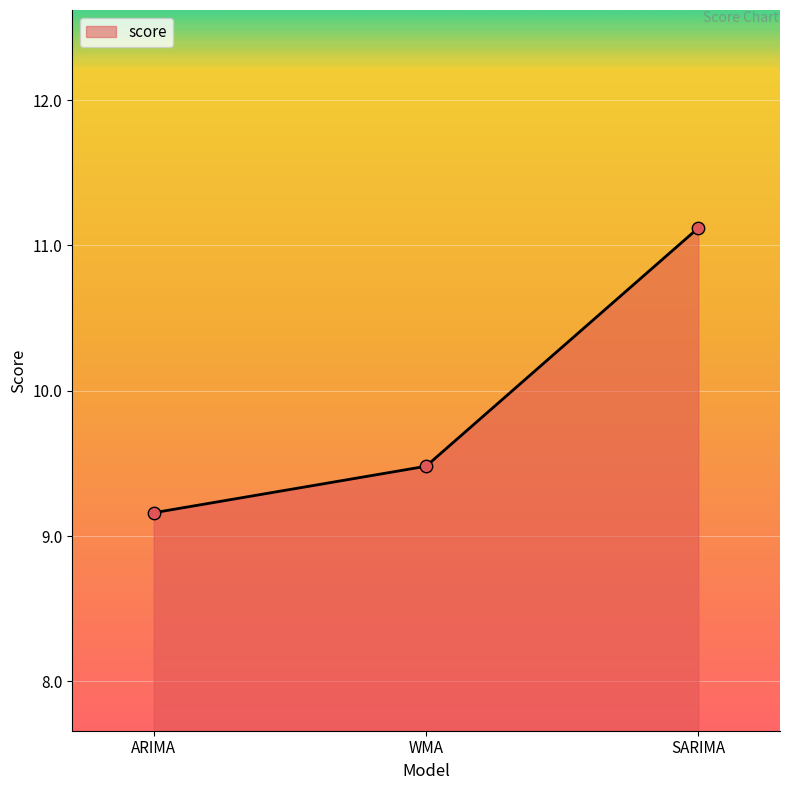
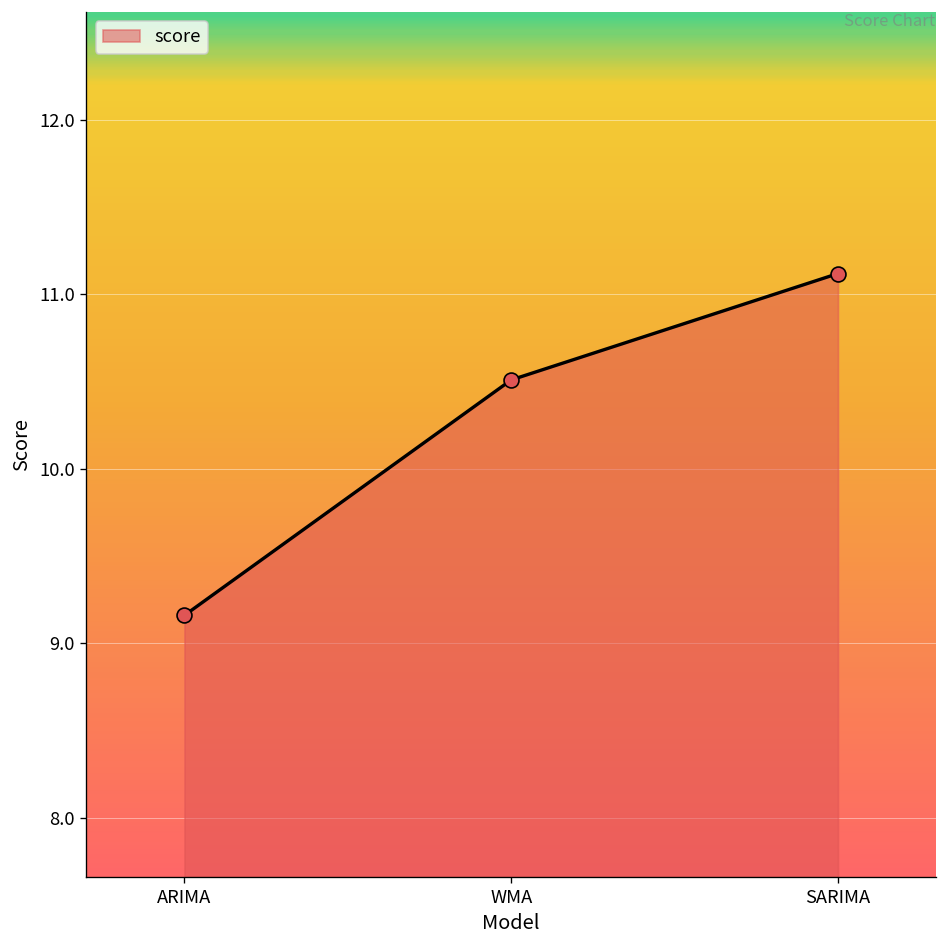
WMA: 9.48 -> 10.51
